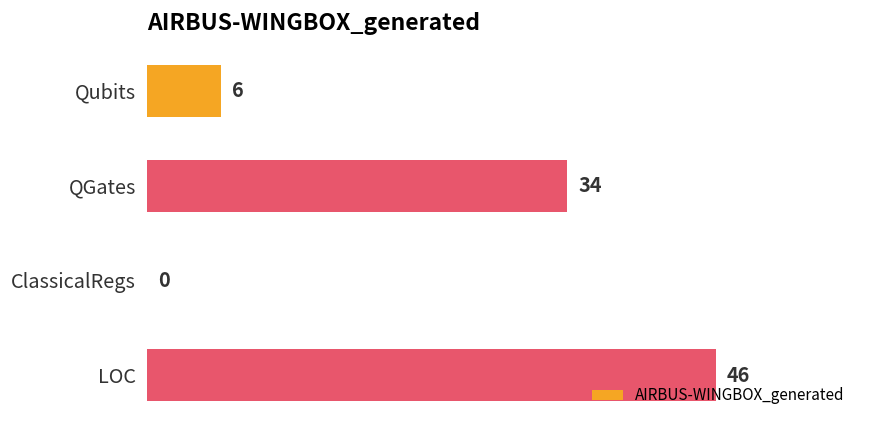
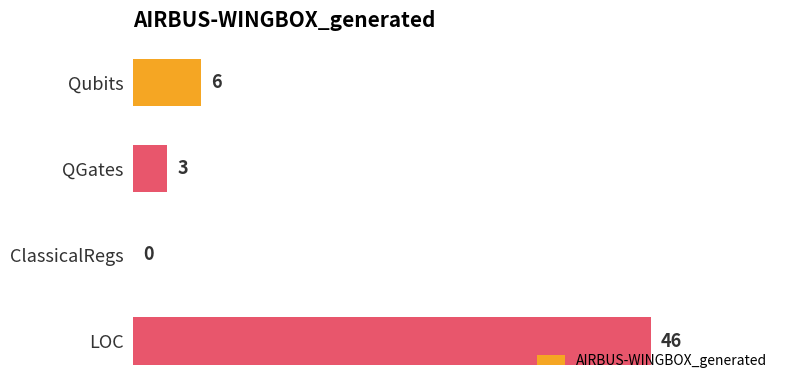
QGates: 34 -> 3
